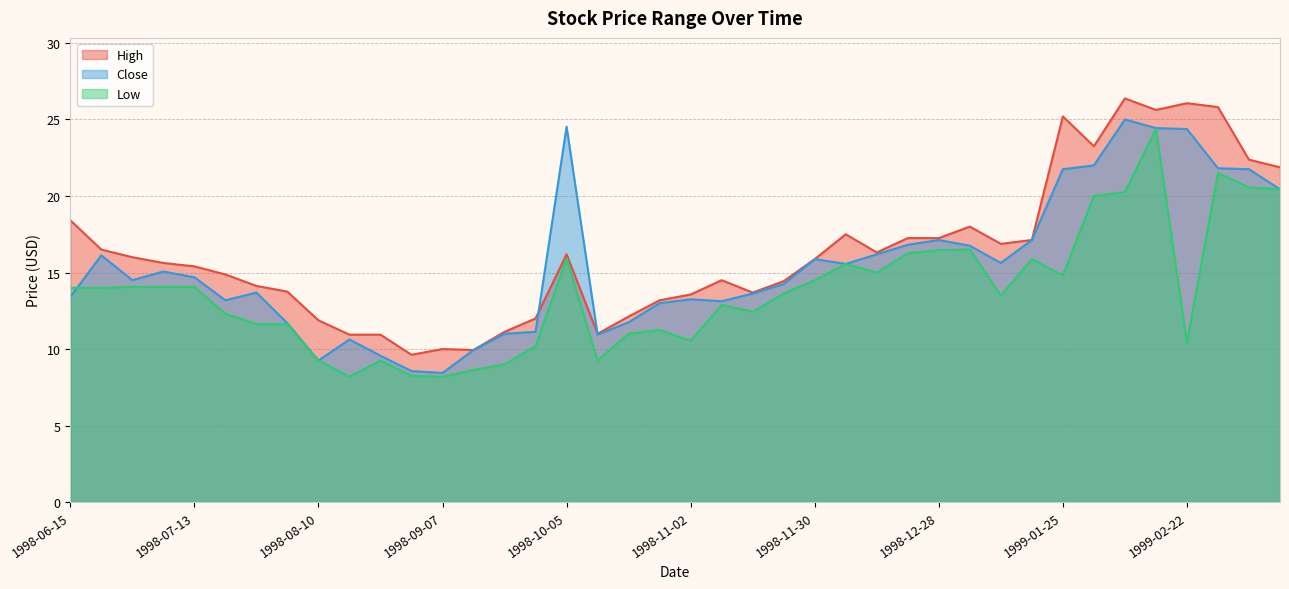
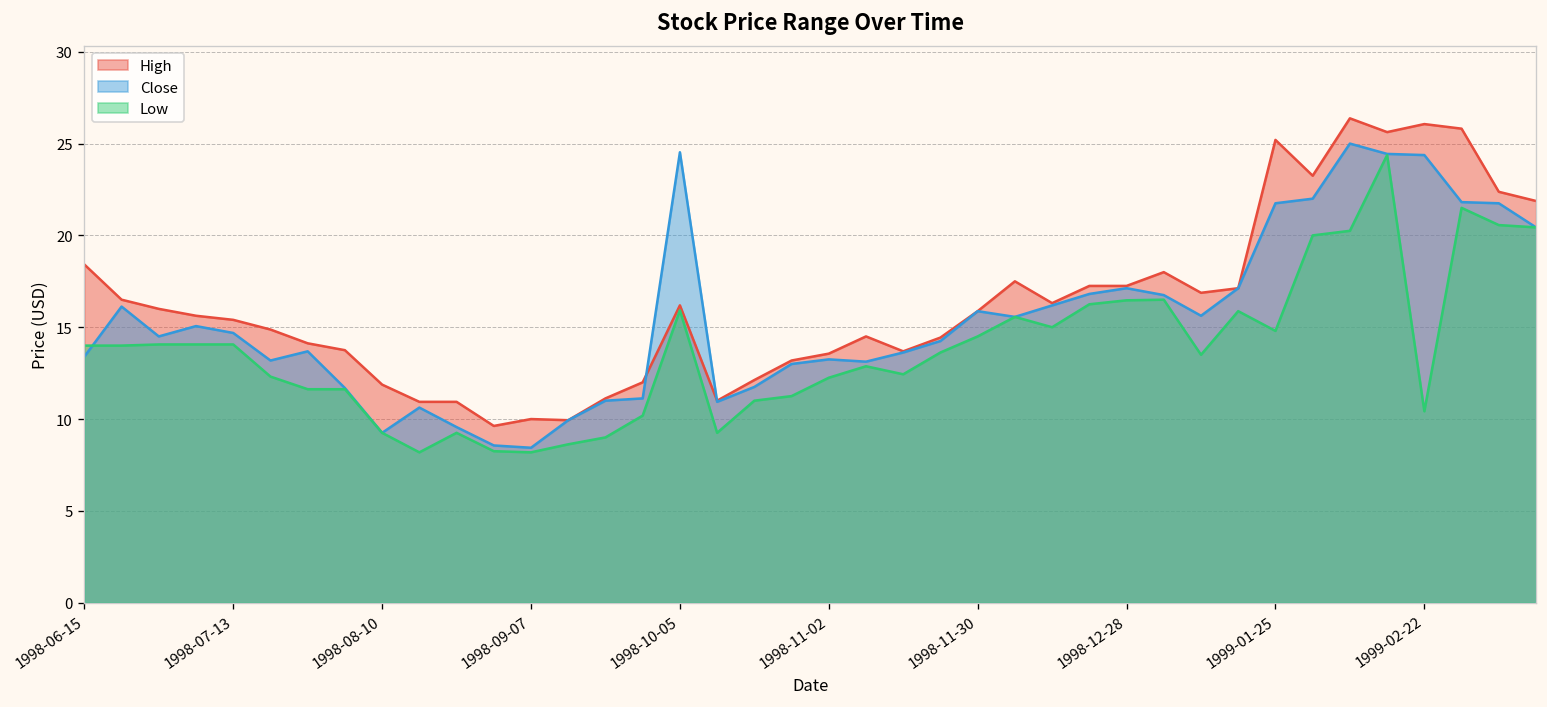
Low, 1998-11-02: 10.5 -> 12.3
